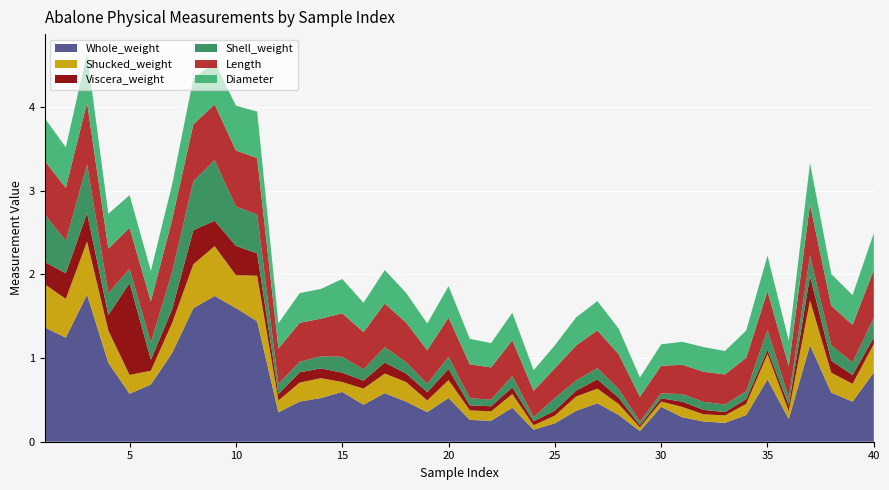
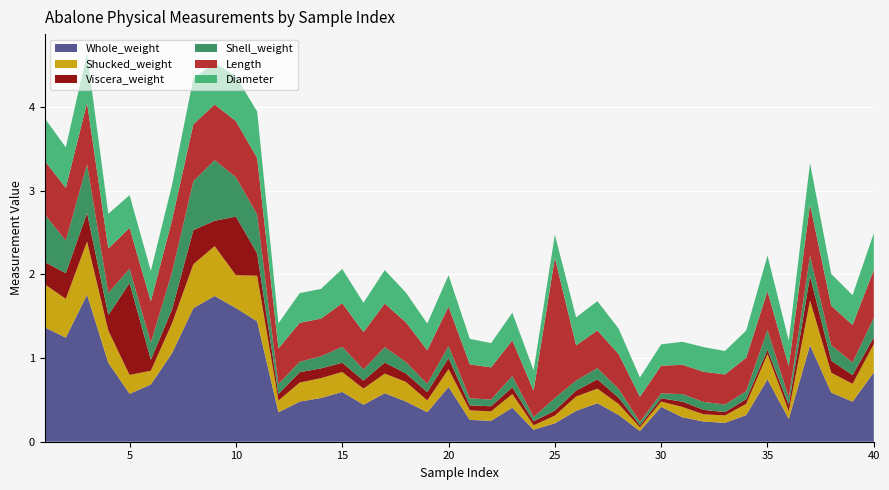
Viscera_weight, 10: 0.4 -> 0.7
Shucked_weight, 15: 0.1 -> 0.2
Whole_weight, 20: 0.5 -> 0.7
Length, 25: 0.4 -> 1.7
